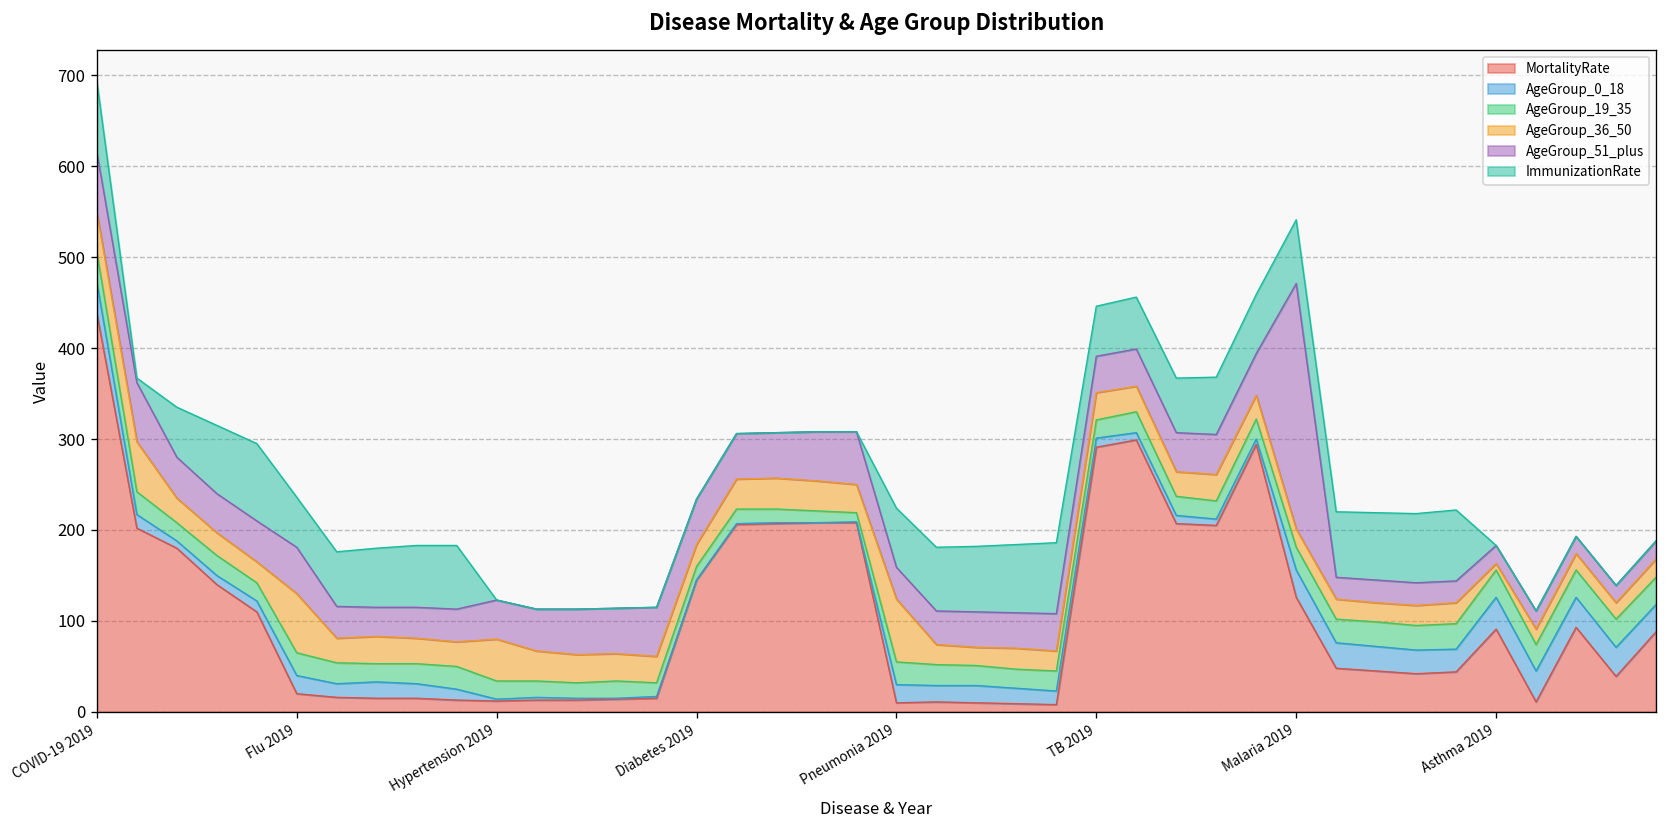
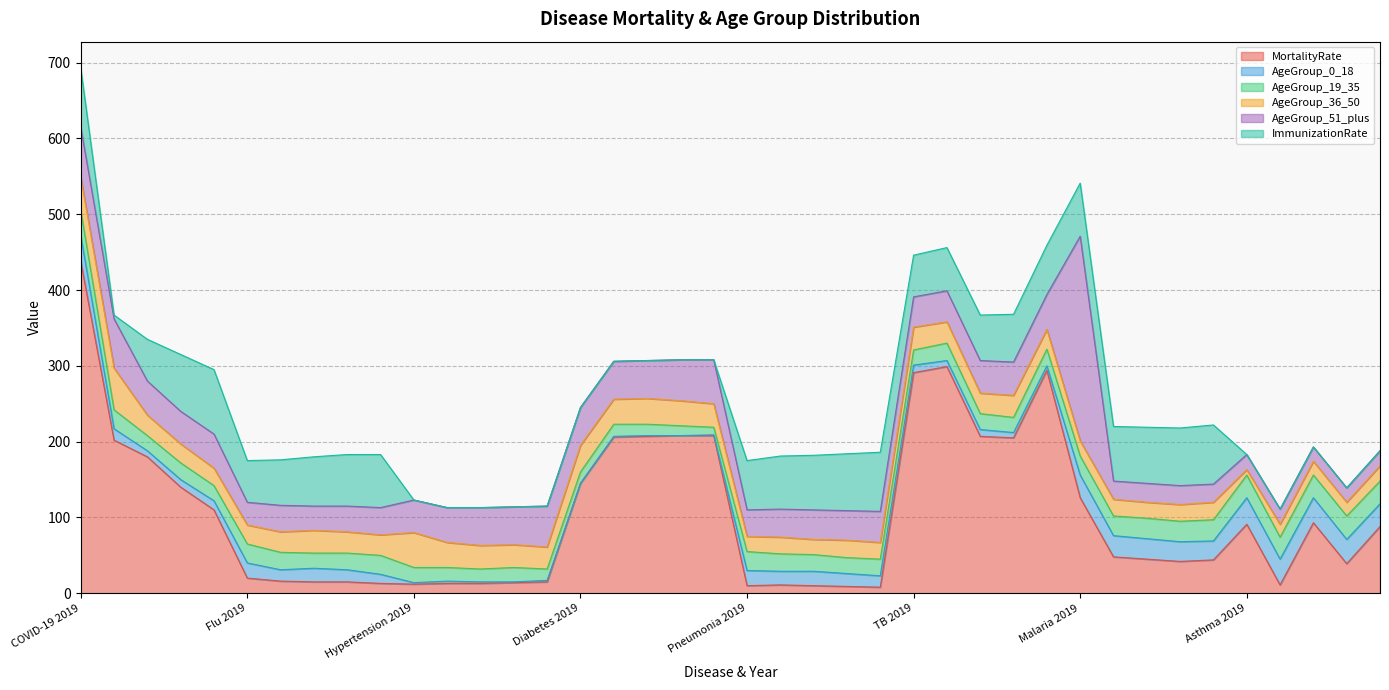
AgeGroup_36_50, Flu 2019: 70 -> 30
AgeGroup_51_plus, Flu 2019: 50 -> 30
AgeGroup_36_50, Diabetes 2019: 20 -> 40
AgeGroup_36_50, Pneumonia 2019: 70 -> 20
